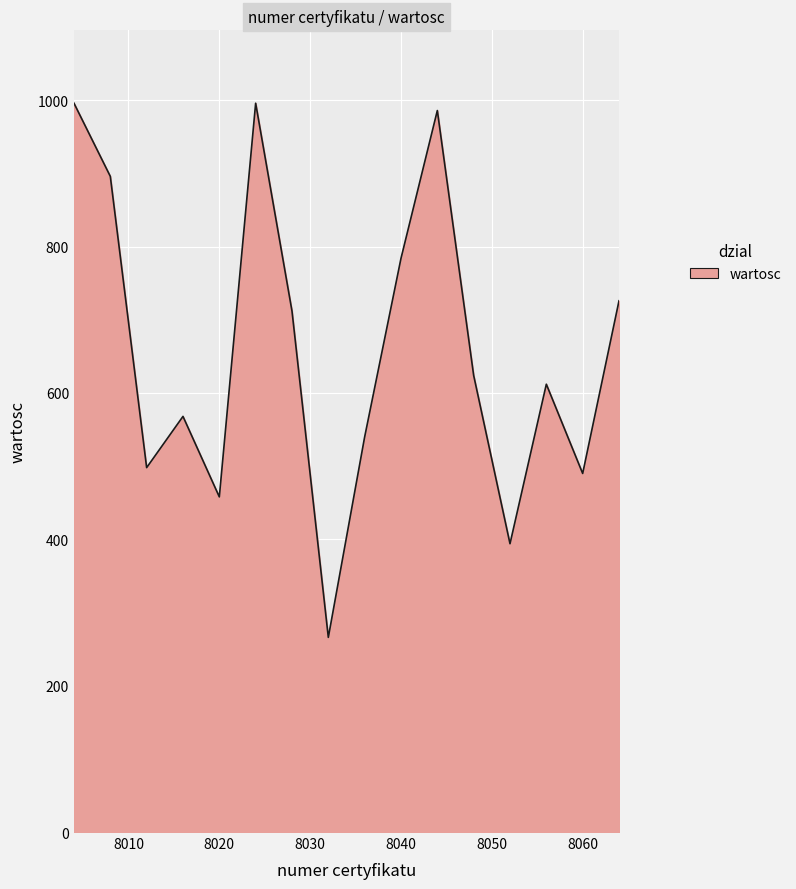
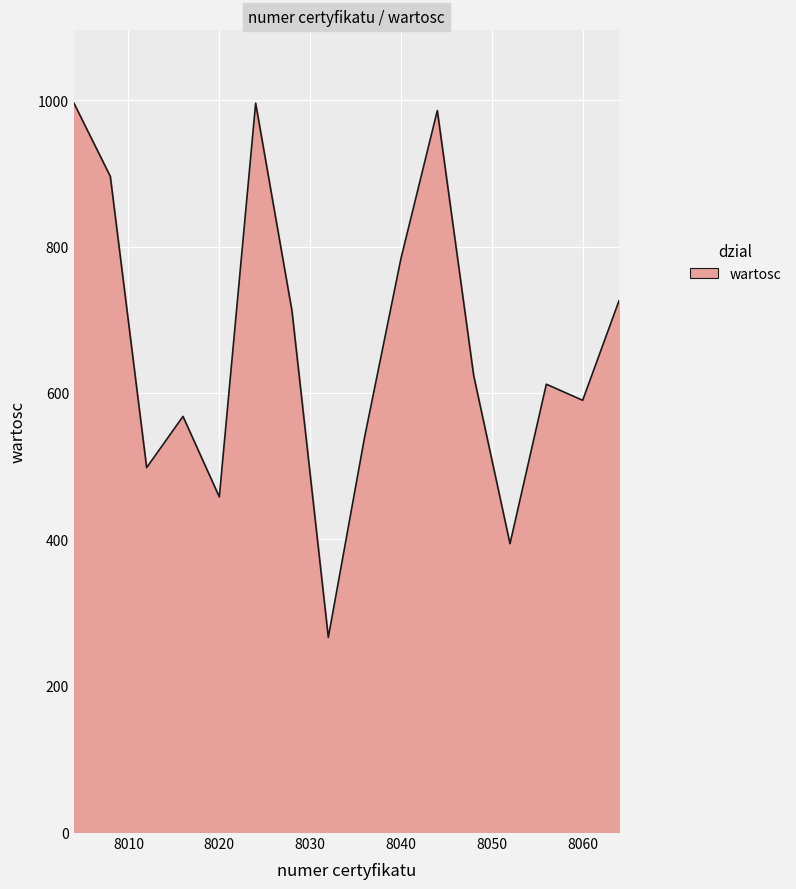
8060: 490 -> 590
